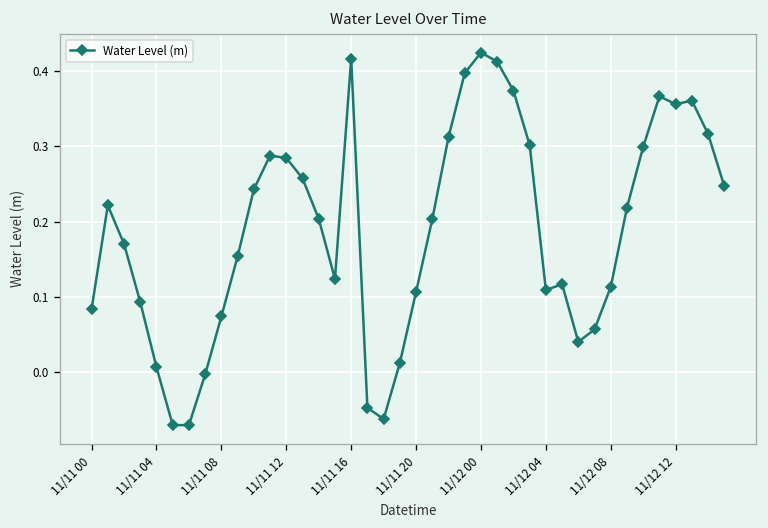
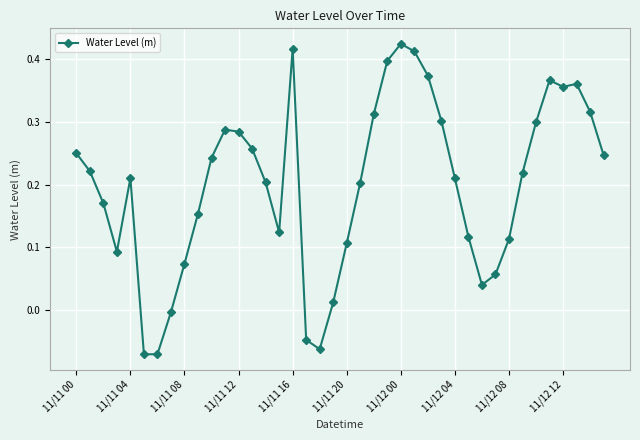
11/11 00: 0.08 -> 0.25
11/11 04: 0.01 -> 0.21
11/12 04: 0.11 -> 0.21
